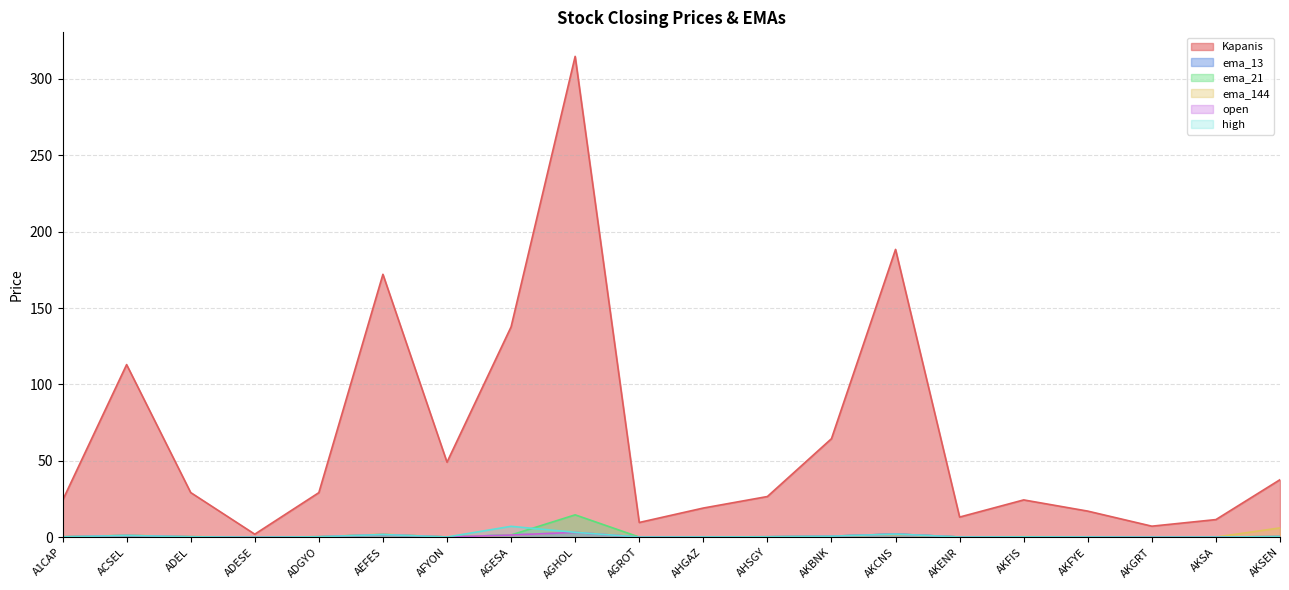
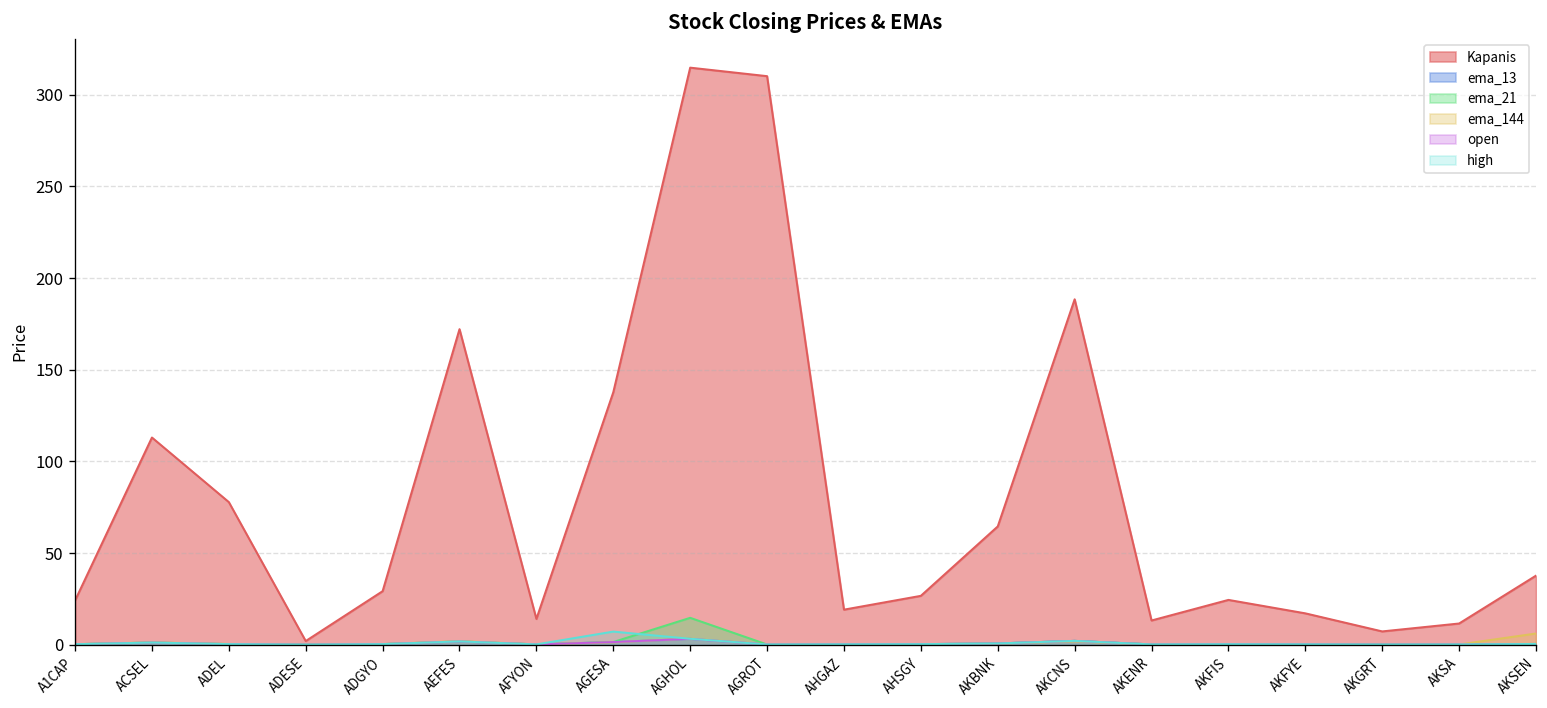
Kapanis, ADEL: 29 -> 78
Kapanis, AFYON: 49 -> 14
Kapanis, AGROT: 10 -> 310
